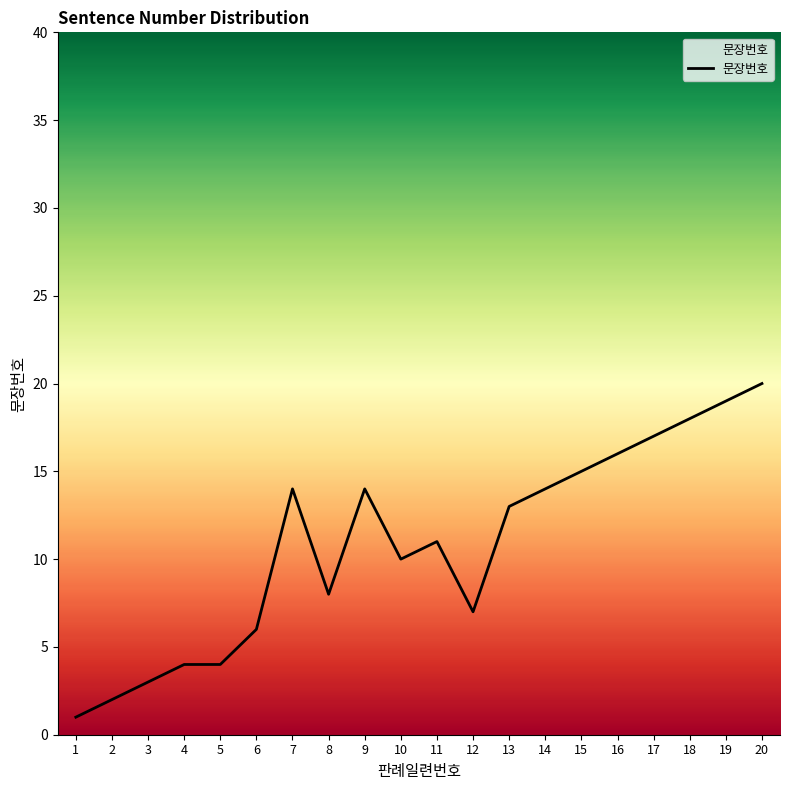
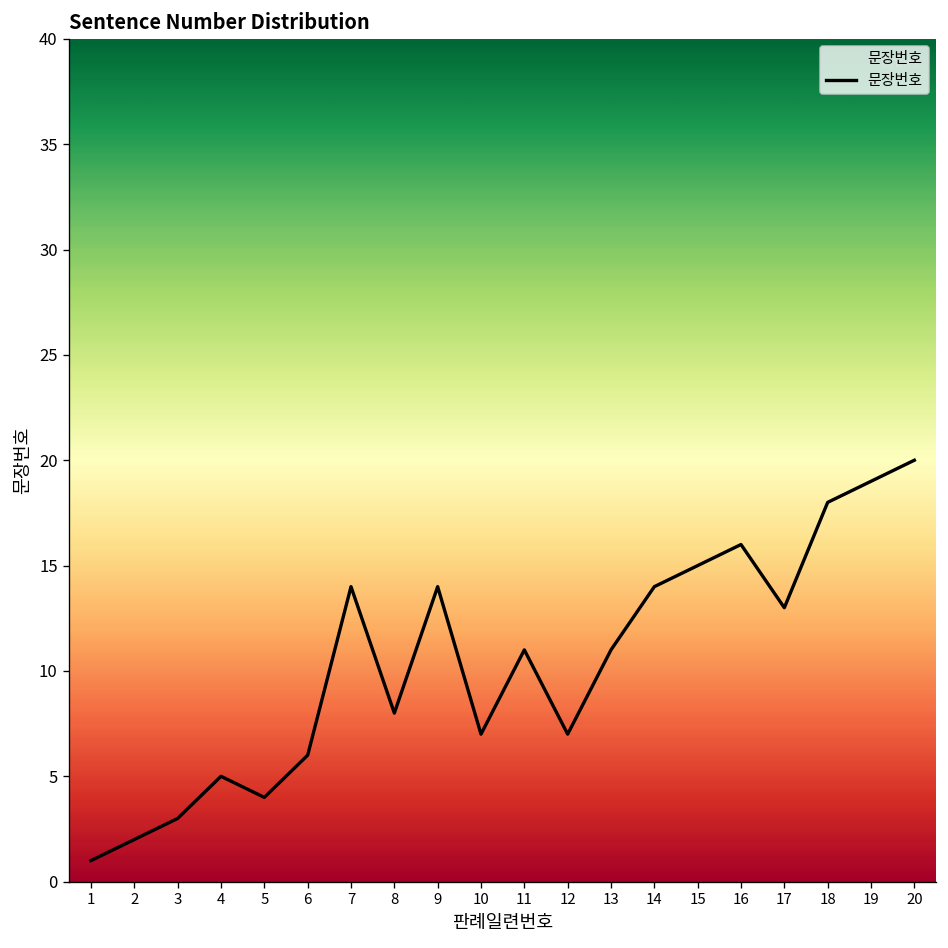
4: 4 -> 5
10: 10 -> 7
13: 13 -> 11
17: 17 -> 13
